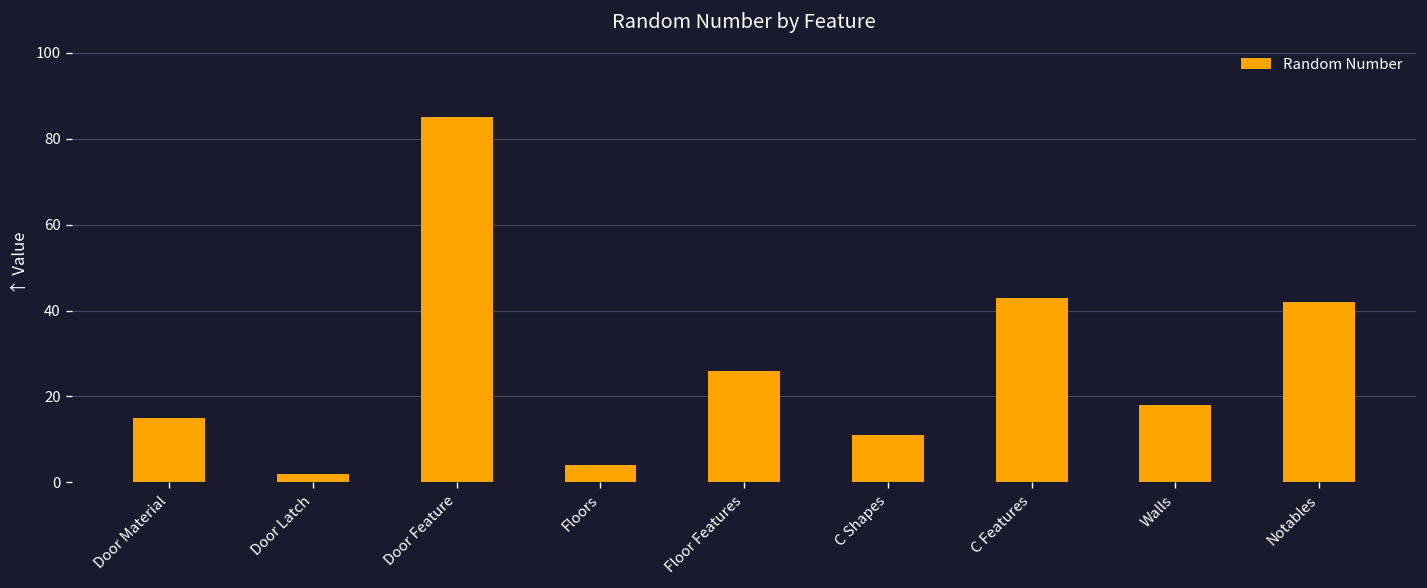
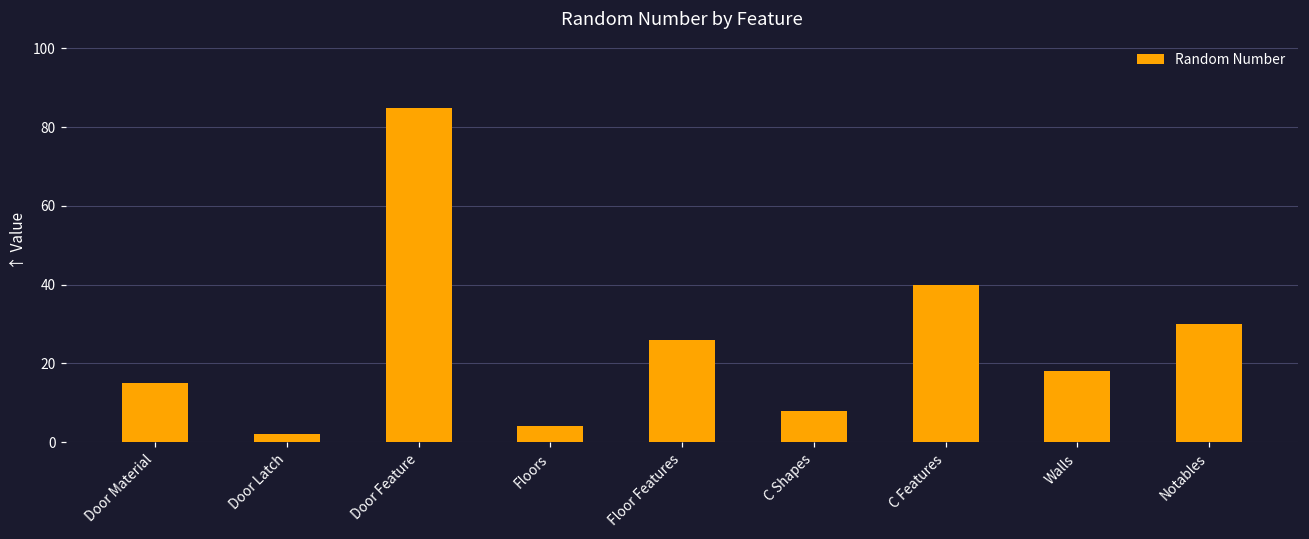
C Shapes: 11 -> 8
C Features: 43 -> 40
Notables: 42 -> 30
